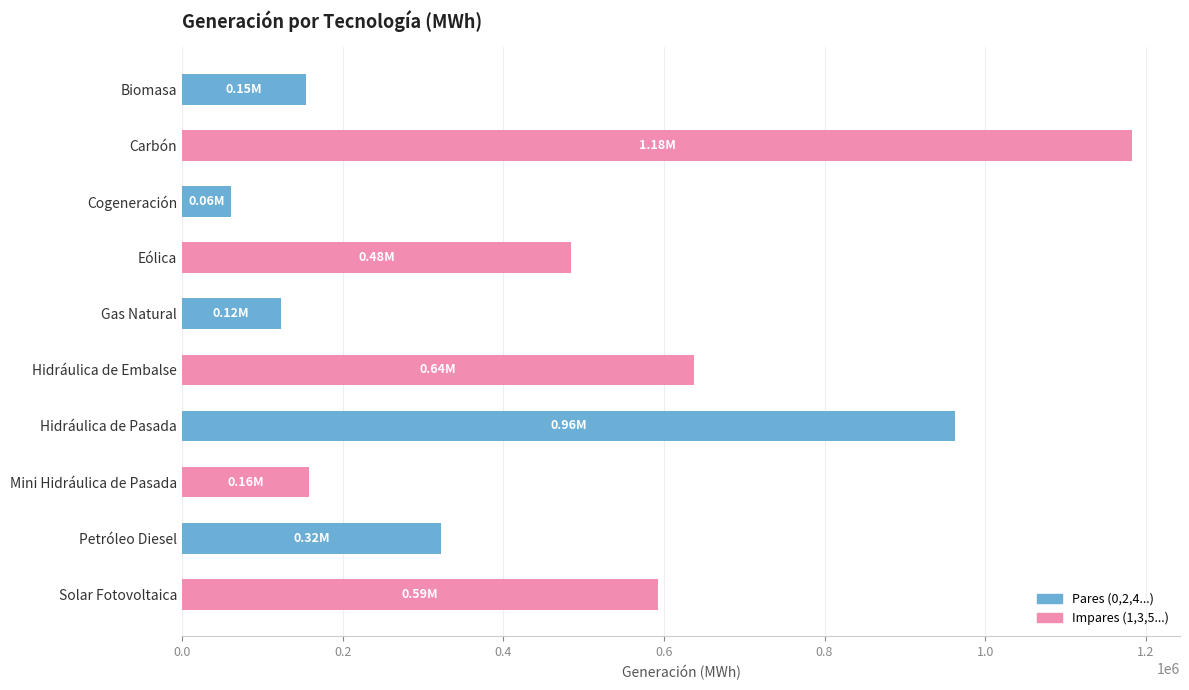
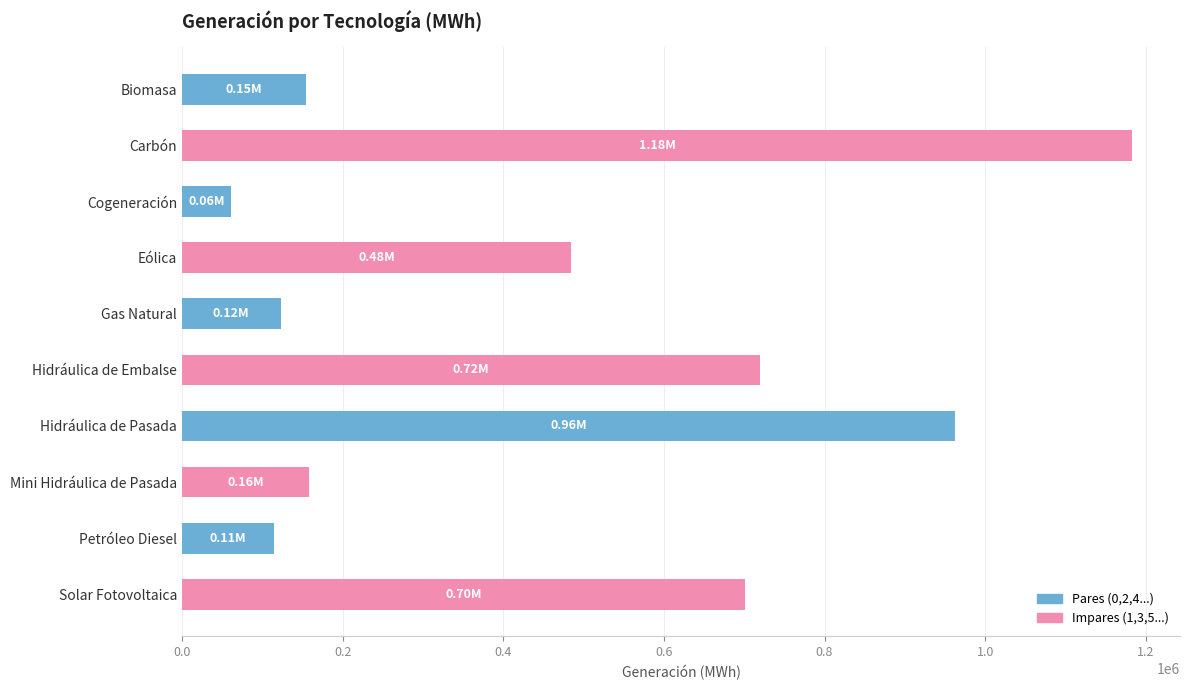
Hidráulica de Embalse: 0.64M -> 0.72M
Petróleo Diesel: 0.32M -> 0.11M
Solar Fotovoltaica: 0.59M -> 0.70M
